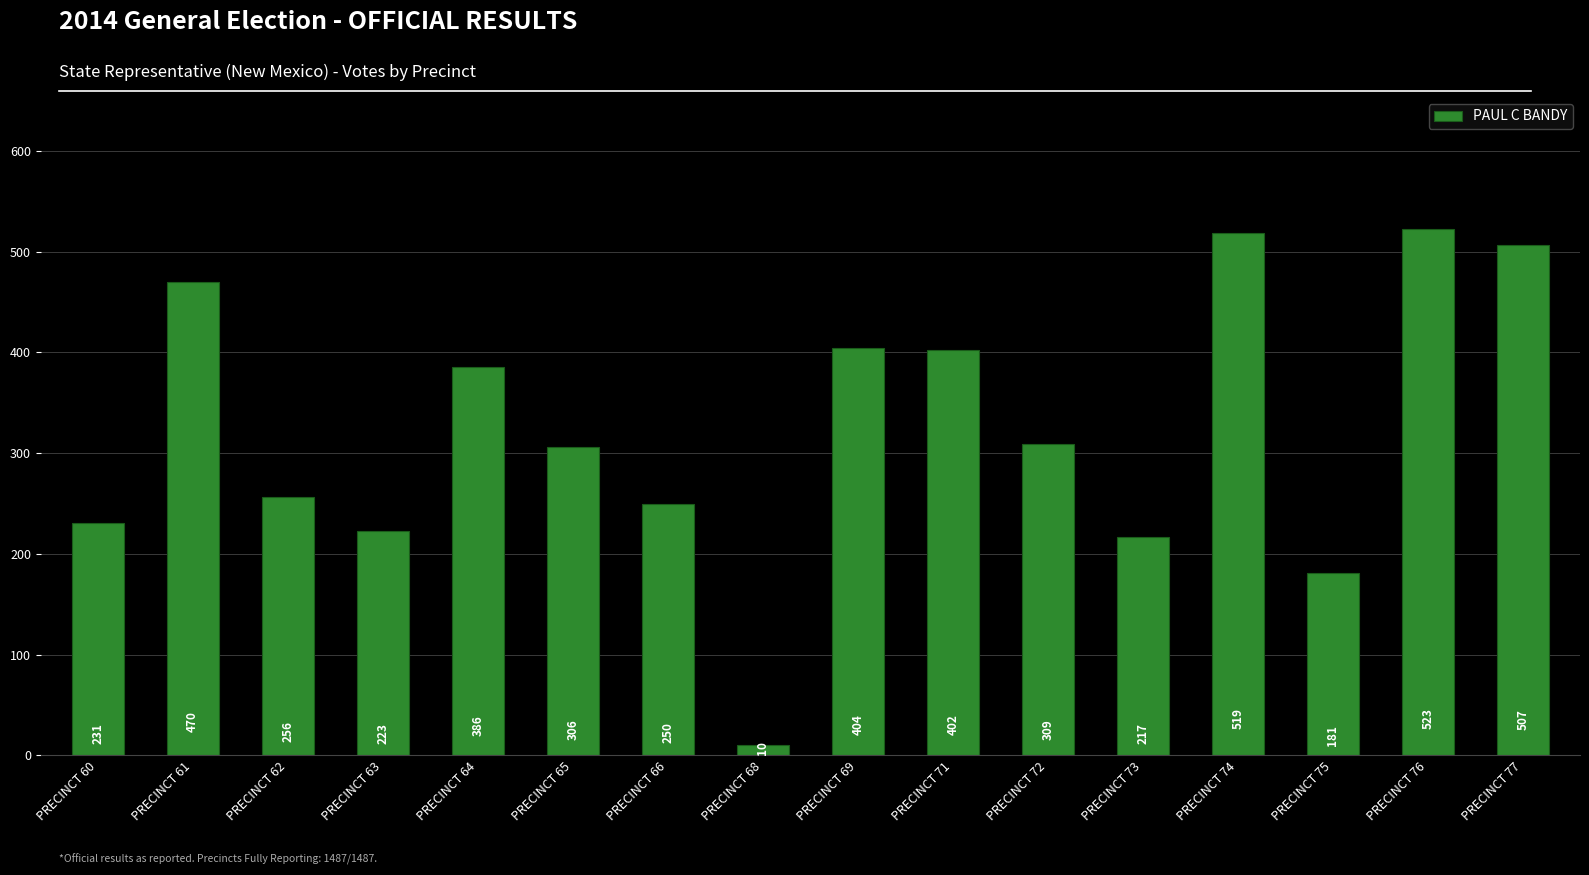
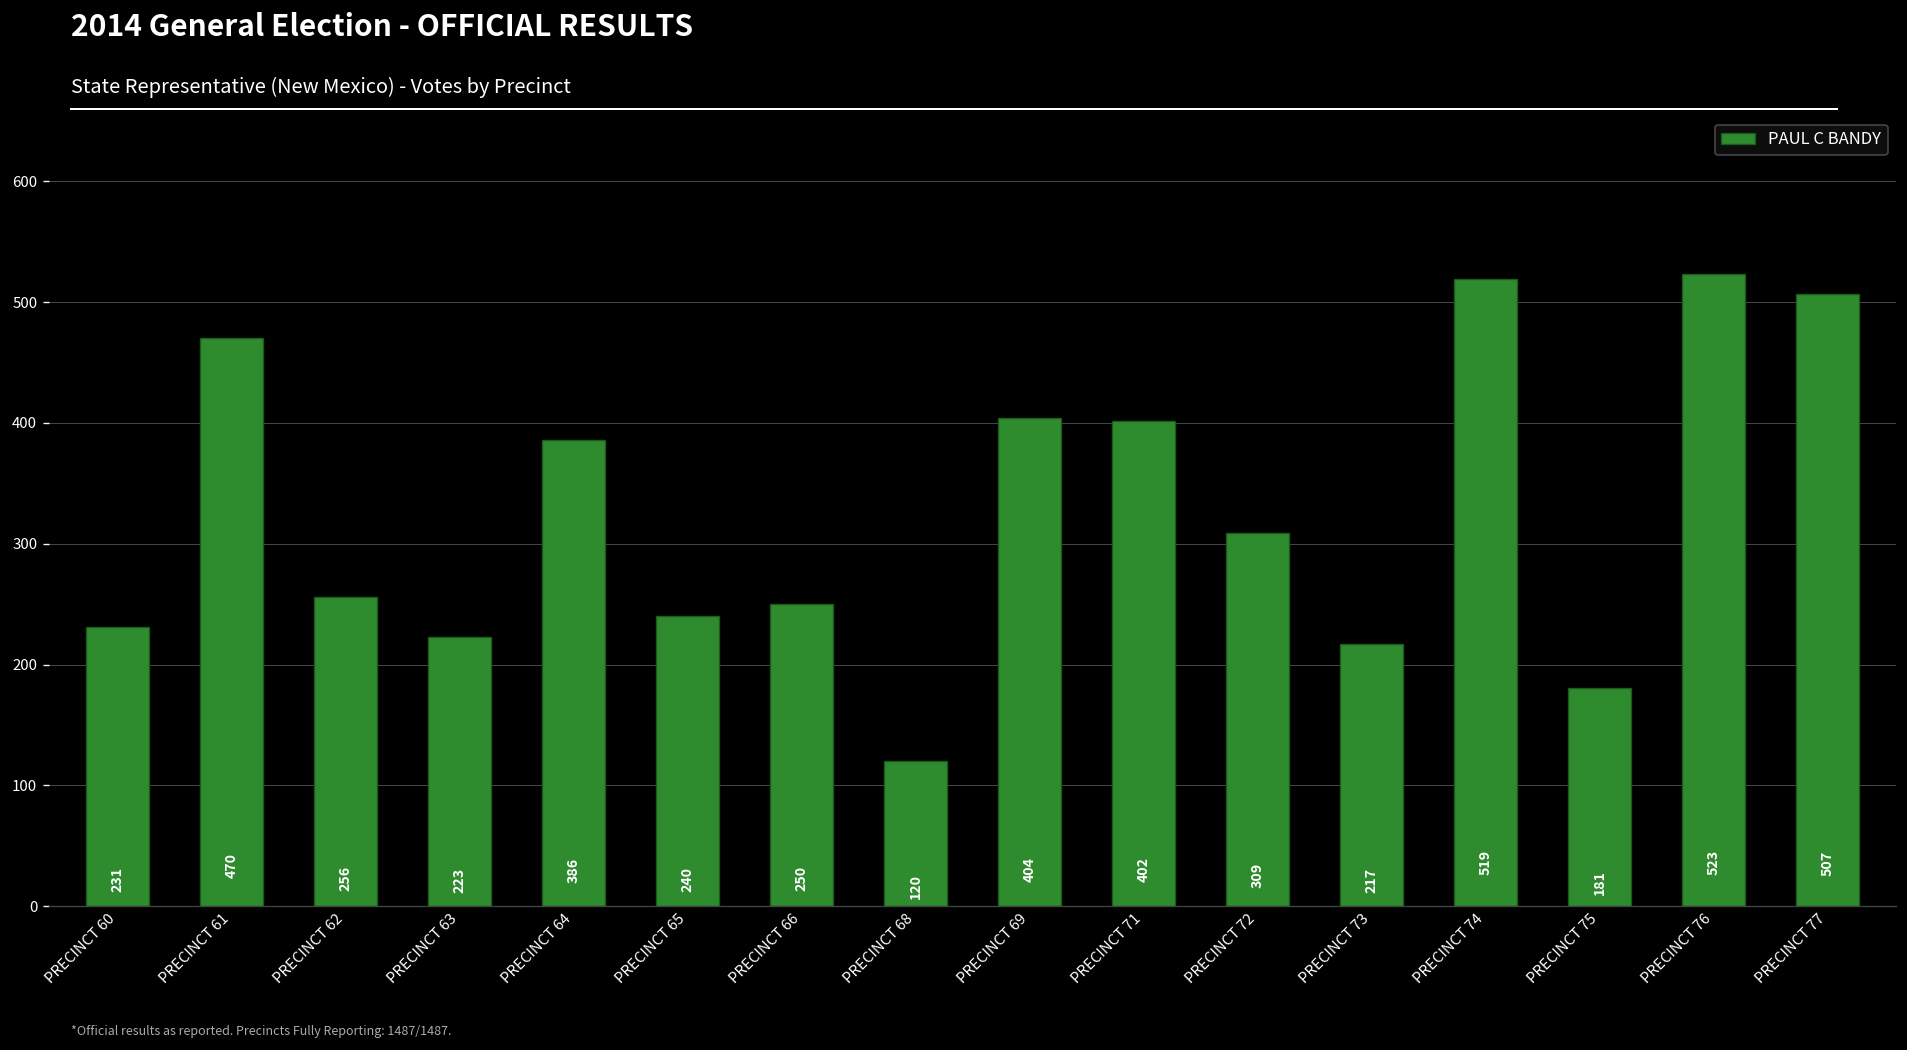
PRECINCT 65: 306 -> 240
PRECINCT 68: 10 -> 120
